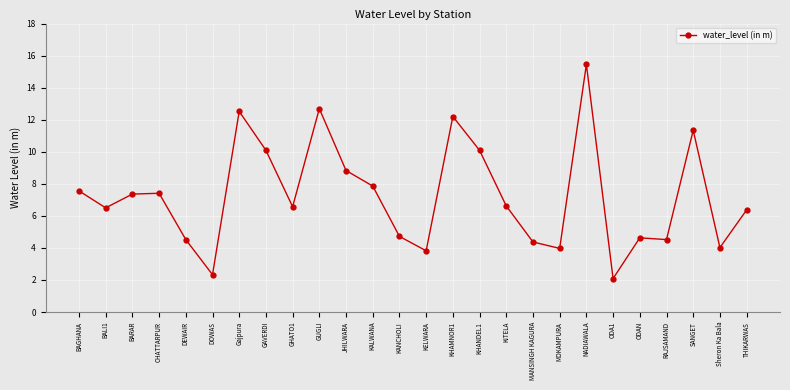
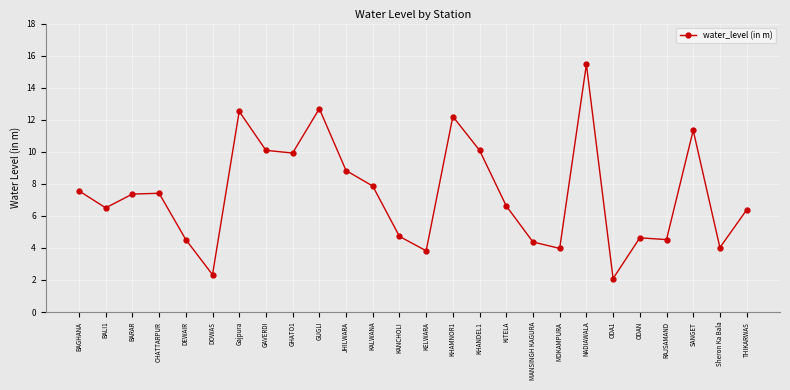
GHATO1: 6.6 -> 9.9
